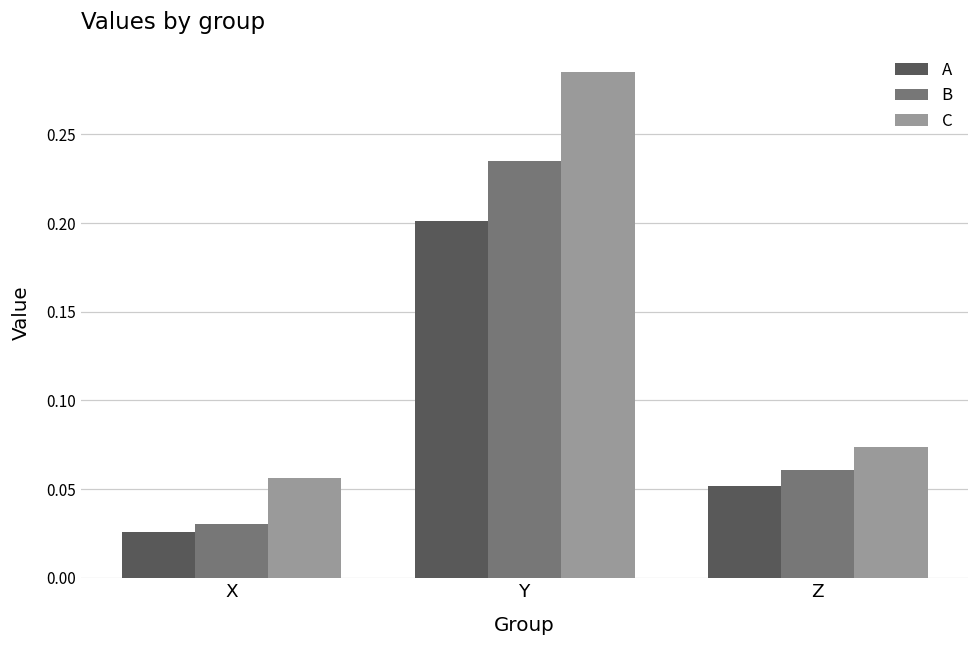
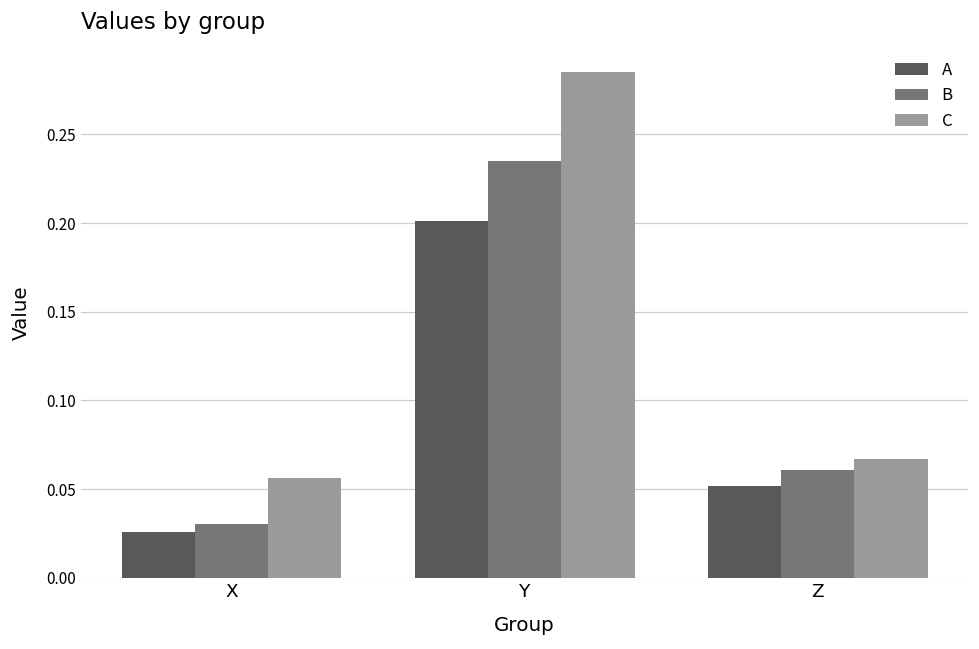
C, Z: 0.074 -> 0.067
